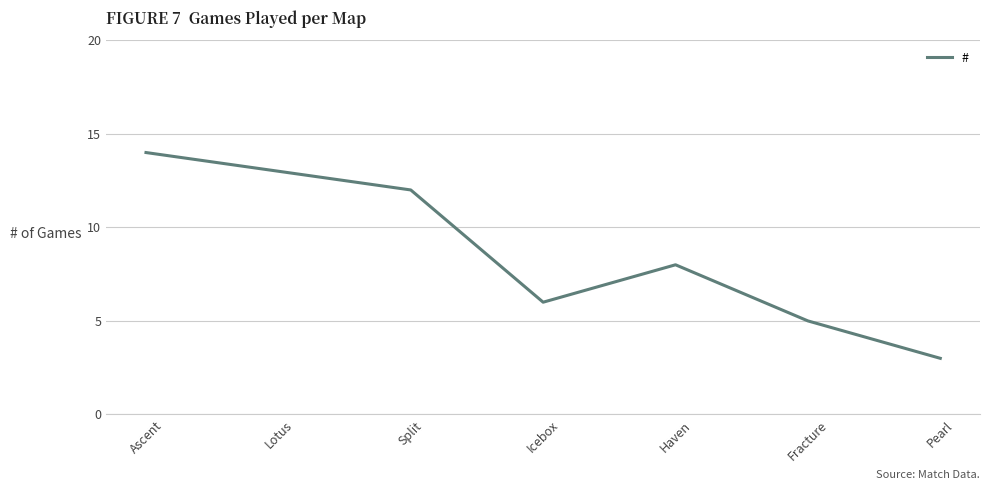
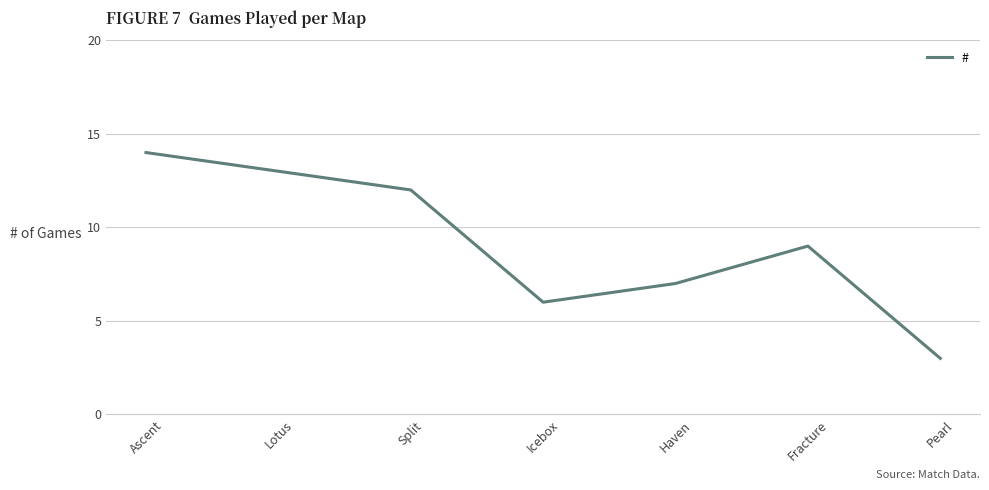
Haven: 8 -> 7
Fracture: 5 -> 9
